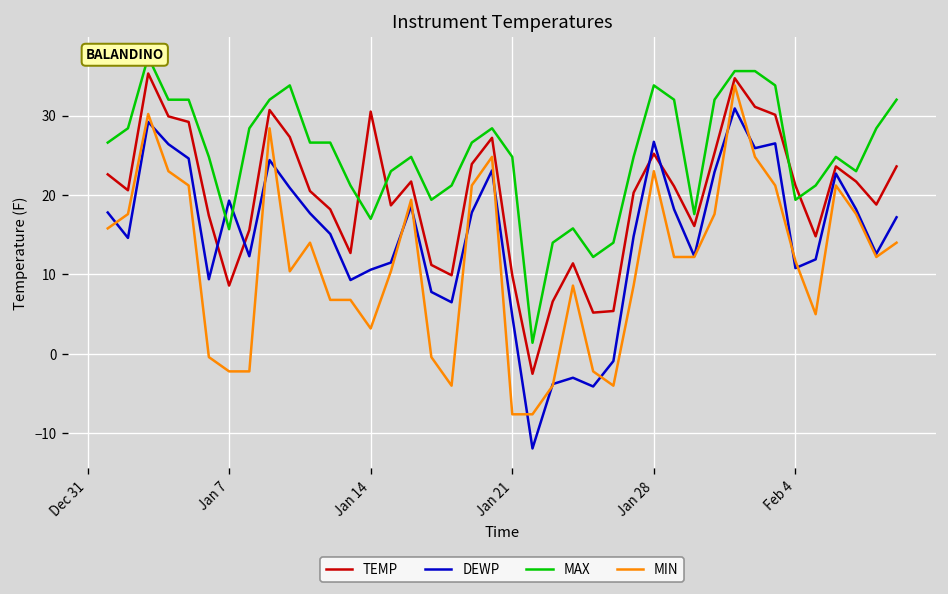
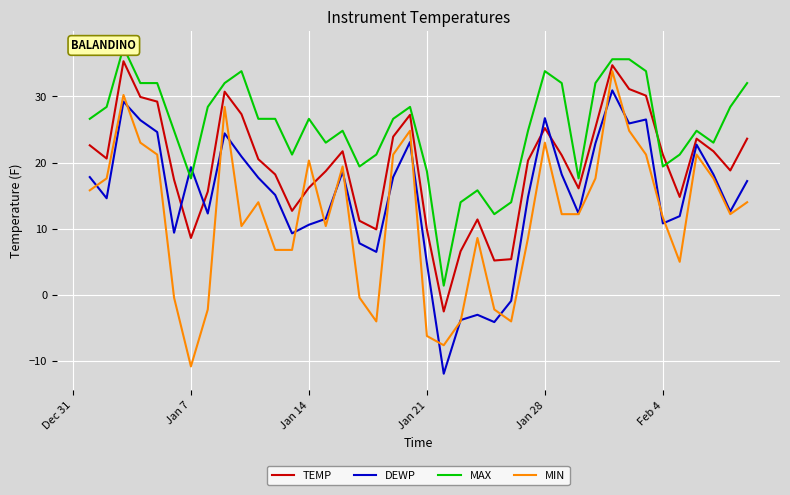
MAX, Jan 7: 16 -> 18
MIN, Jan 7: -2 -> -11
TEMP, Jan 14: 31 -> 16
MAX, Jan 14: 17 -> 27
MIN, Jan 14: 3 -> 20
MAX, Jan 21: 25 -> 19
MIN, Jan 21: -8 -> -6
